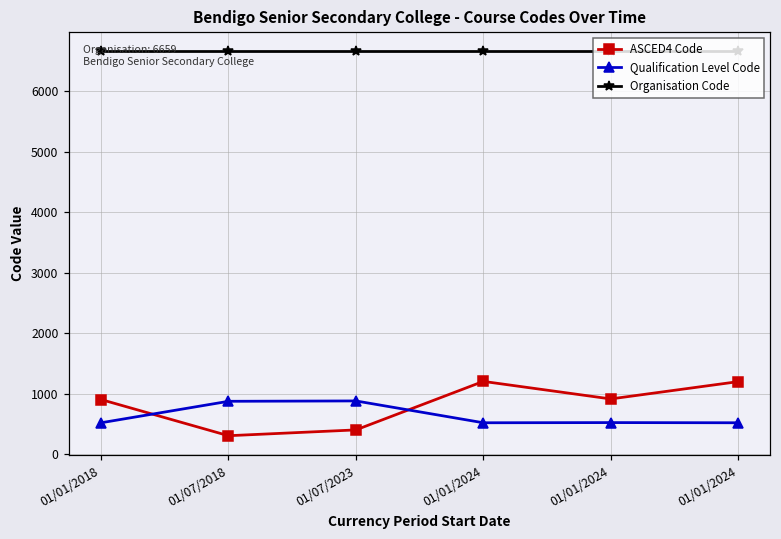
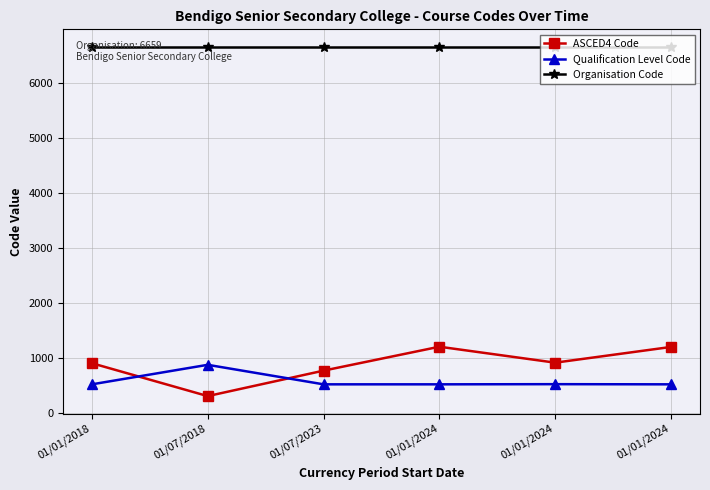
ASCED4 Code, 01/07/2023: 400 -> 800
Qualification Level Code, 01/07/2023: 900 -> 500
